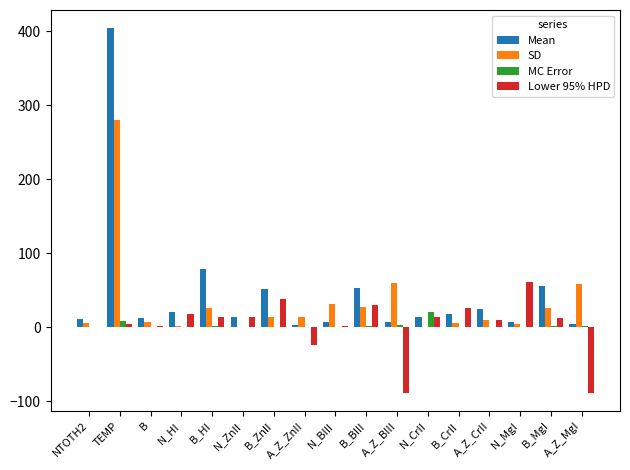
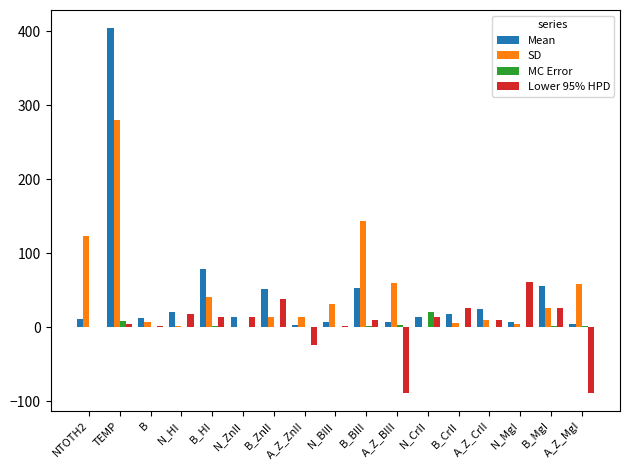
SD, NTOTH2: 10 -> 120
SD, B_HI: 30 -> 40
SD, B_BIII: 30 -> 140
Lower 95% HPD, B_BIII: 30 -> 10
Lower 95% HPD, B_MgI: 10 -> 30
